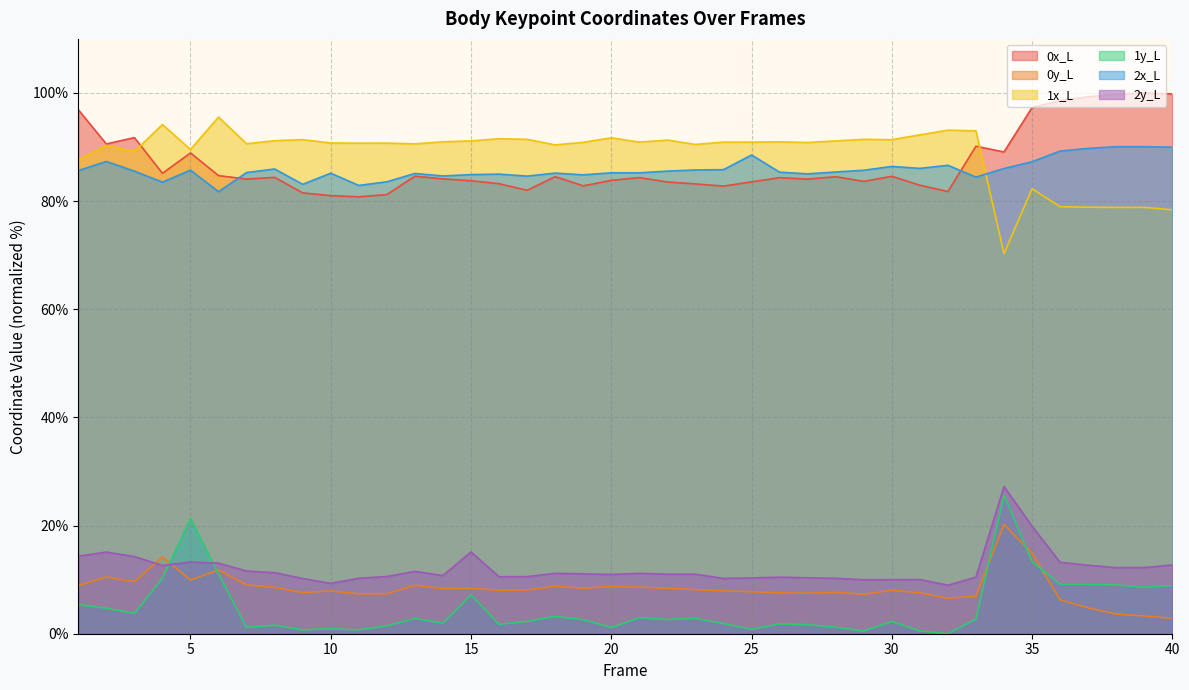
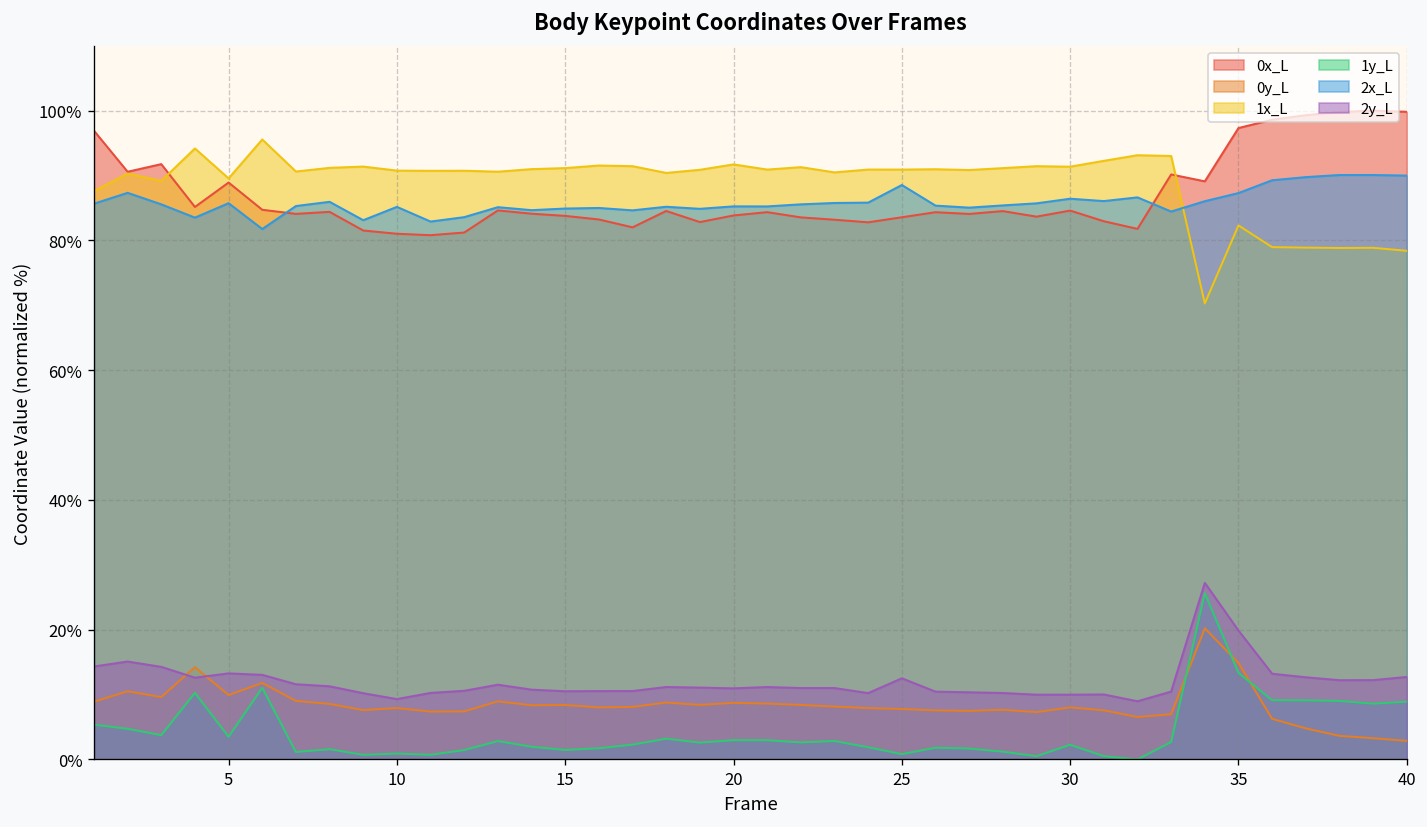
1y_L, 5: 21% -> 3%
1y_L, 15: 7% -> 1%
2y_L, 15: 15% -> 11%
1y_L, 20: 1% -> 3%
2y_L, 25: 10% -> 13%
